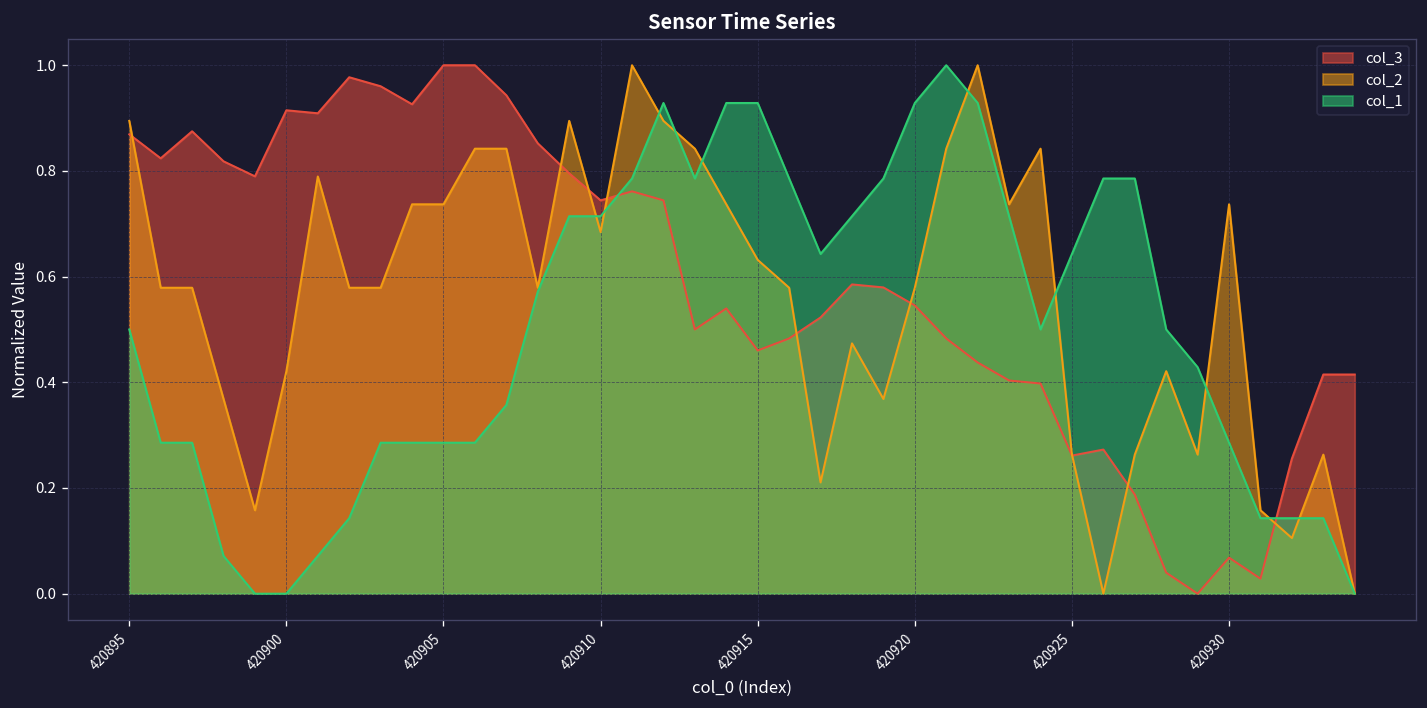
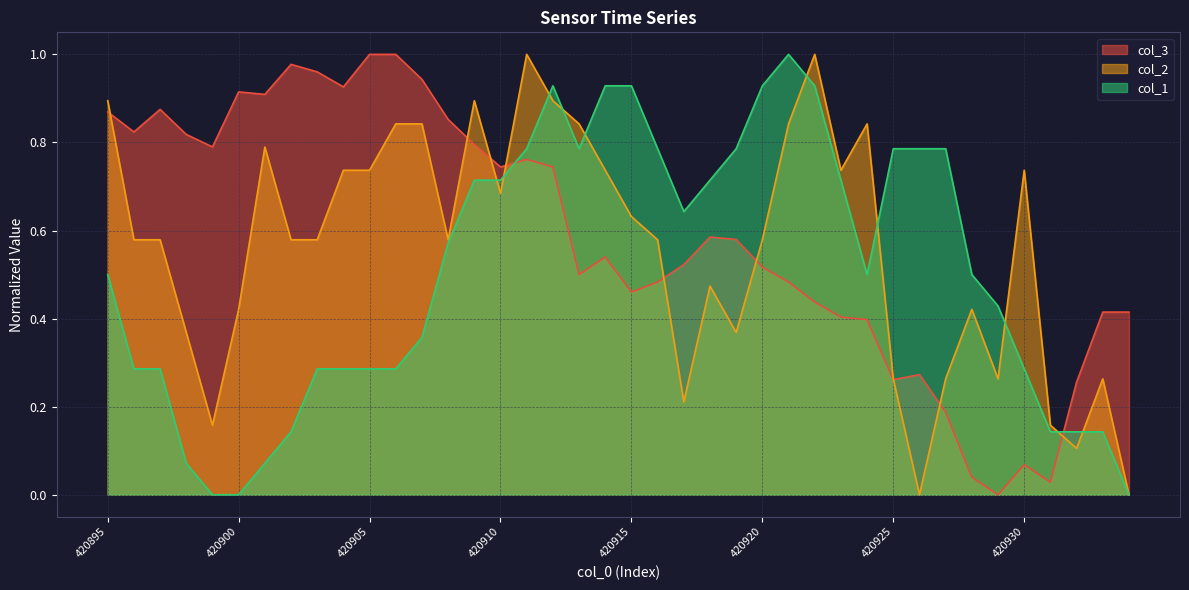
col_3, 420920: 0.55 -> 0.52
col_1, 420925: 0.64 -> 0.79
